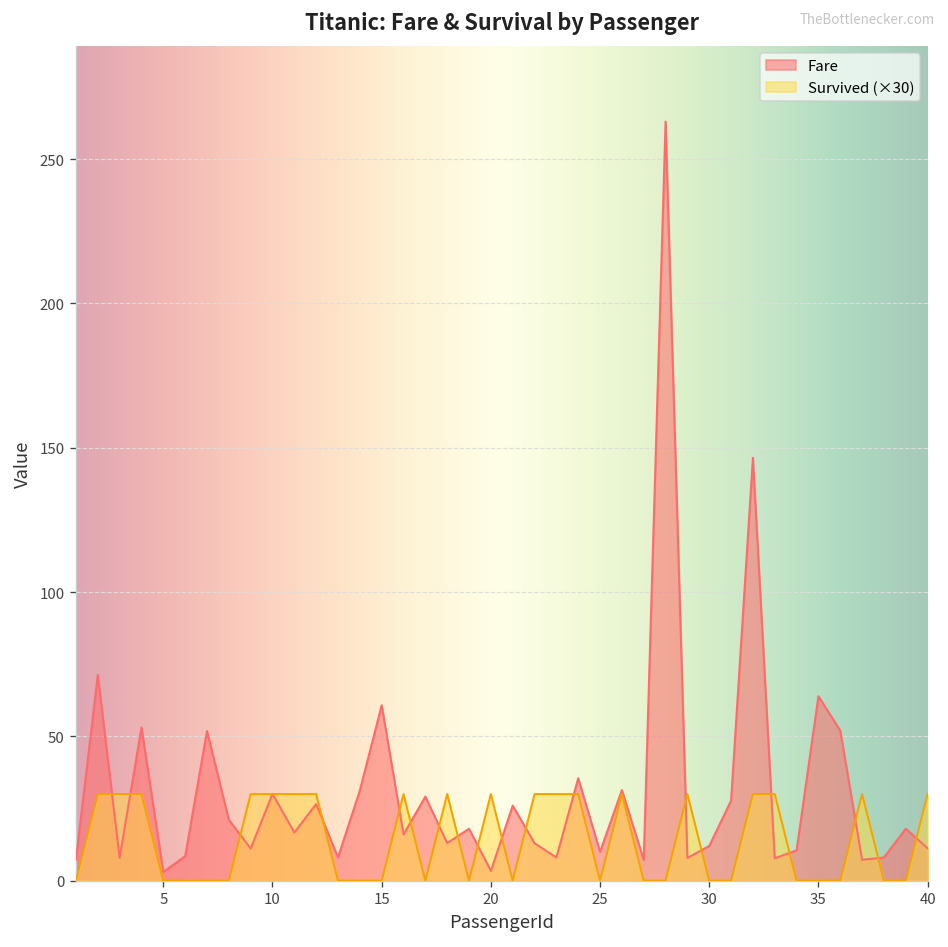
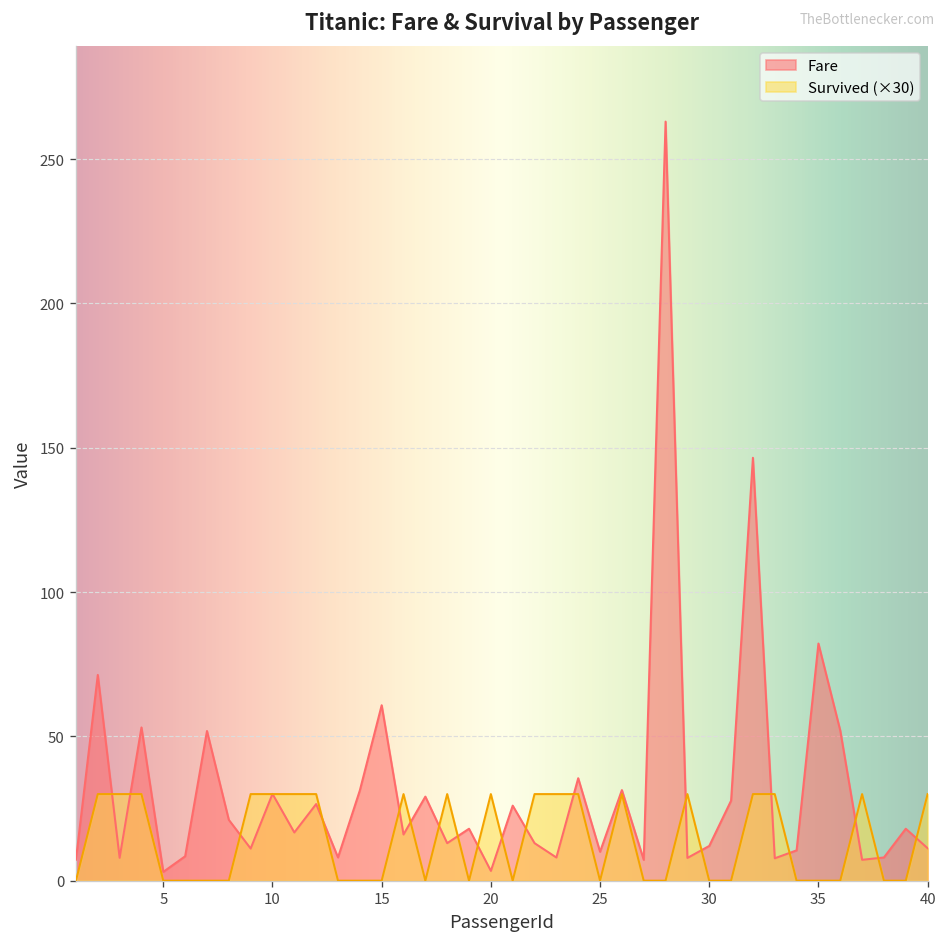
Fare, 35: 64 -> 82
